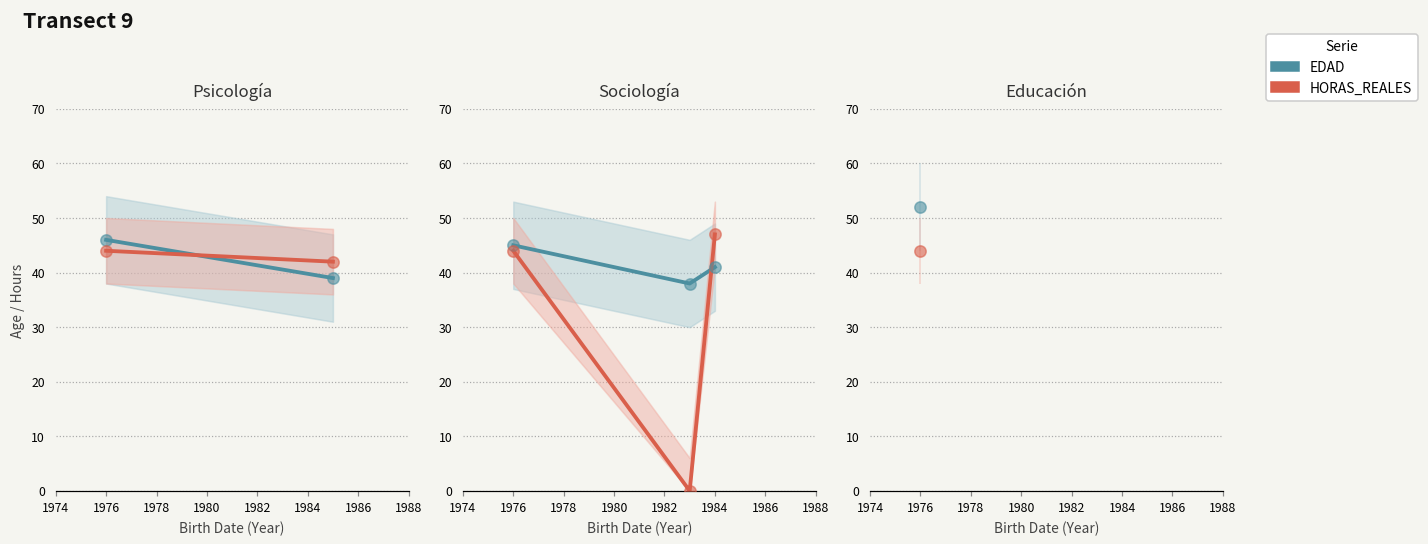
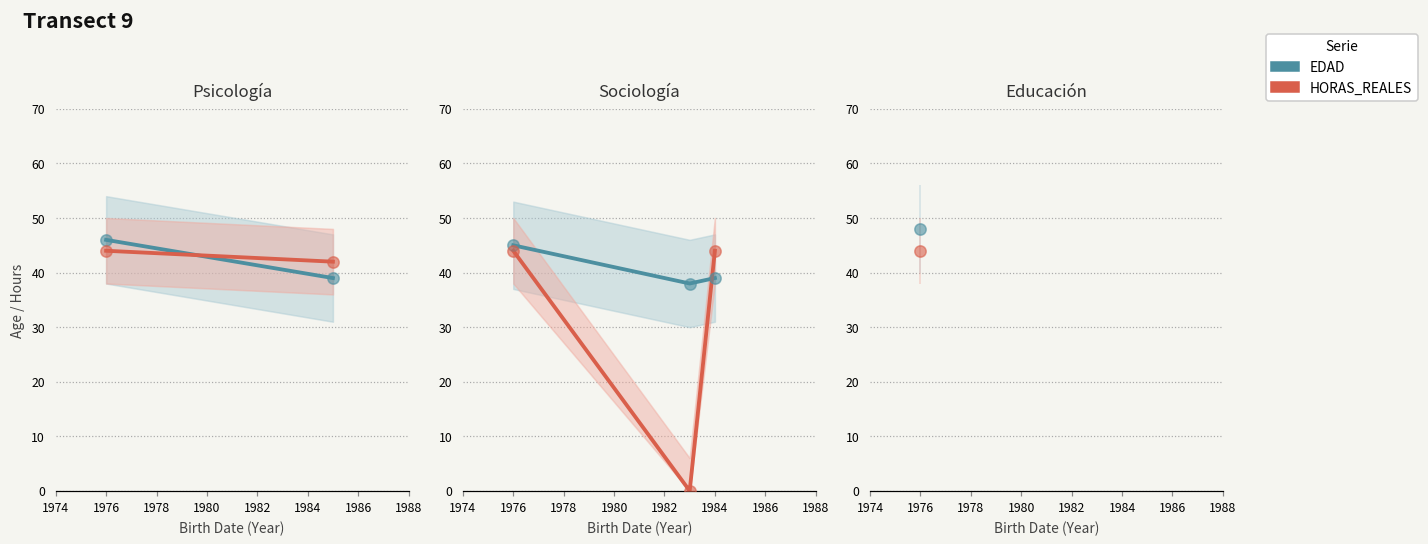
Sociología, EDAD, 1984: 41 -> 39
Sociología, HORAS_REALES, 1984: 47 -> 44
Educación, EDAD, 1976: 52 -> 48
